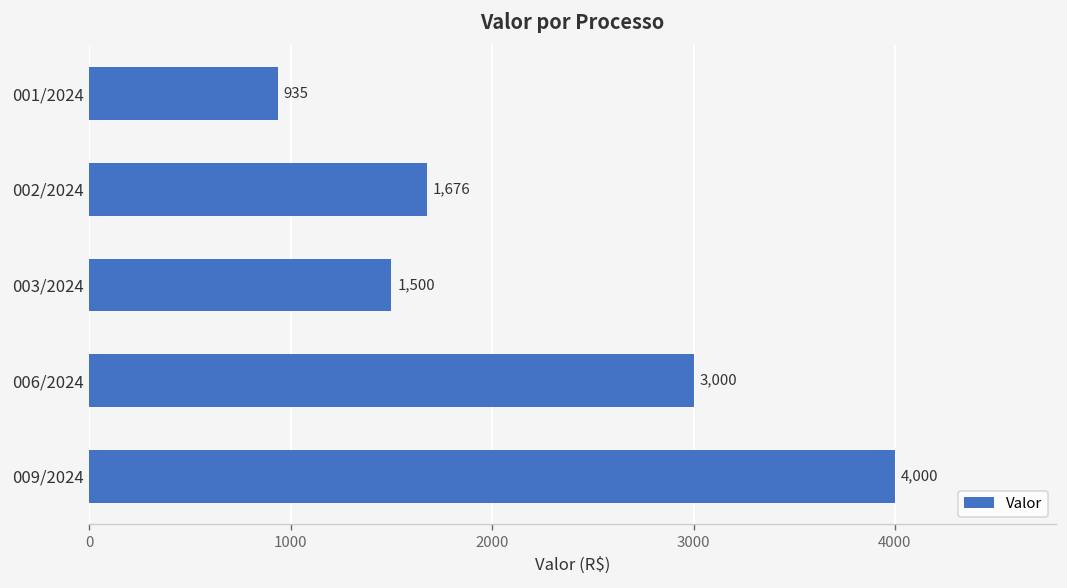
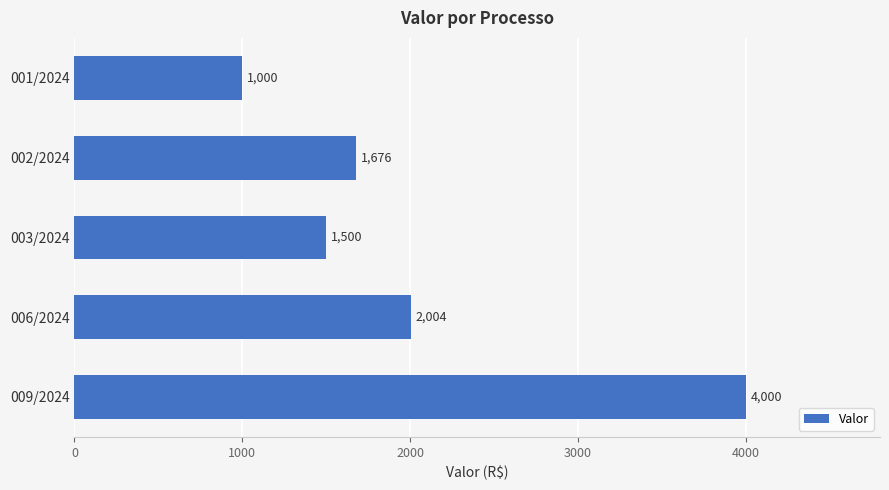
001/2024: 935 -> 1,000
006/2024: 3,000 -> 2,004
